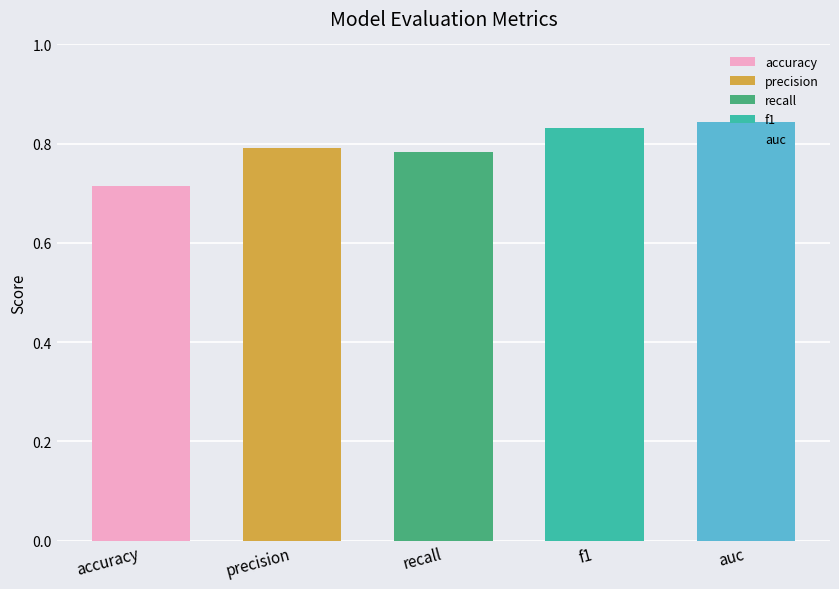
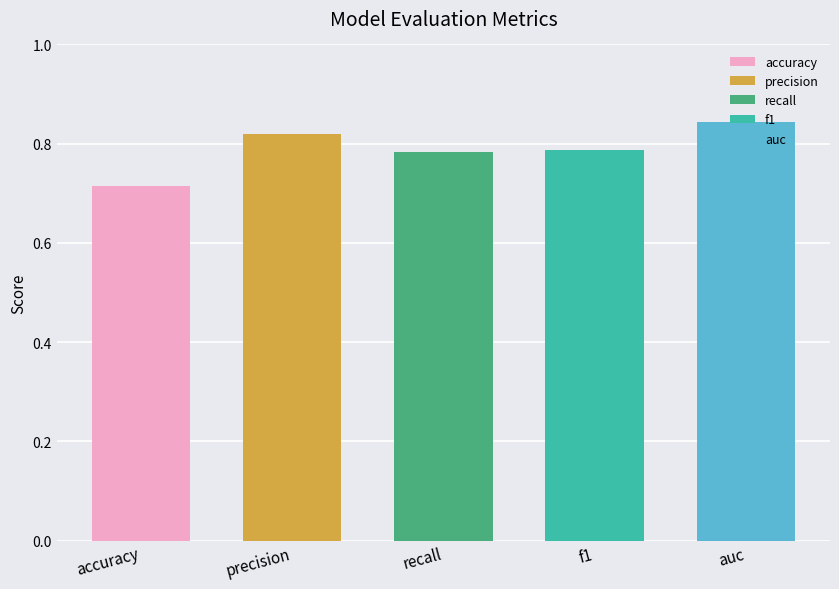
precision: 0.79 -> 0.82
f1: 0.83 -> 0.79
